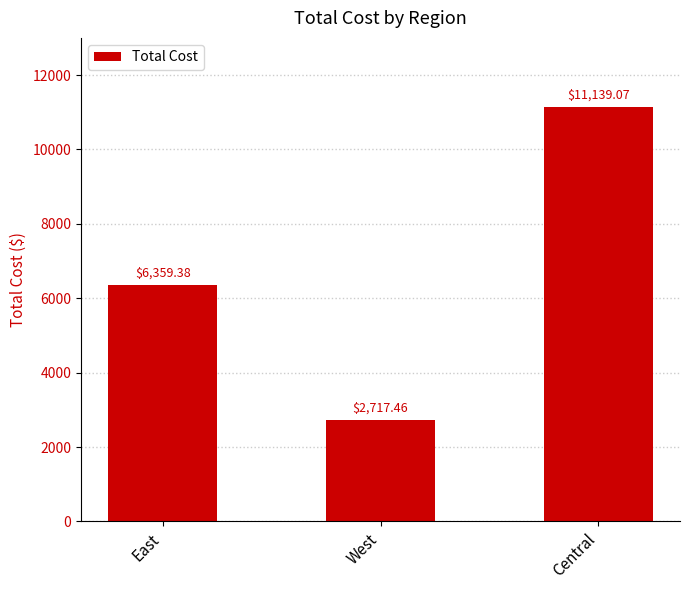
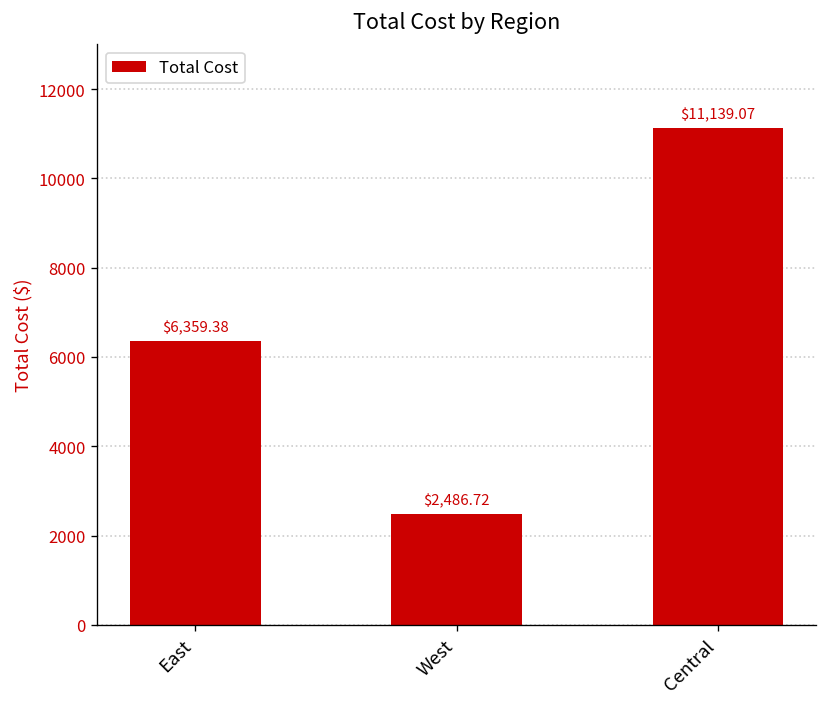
West: $2,717.46 -> $2,486.72
